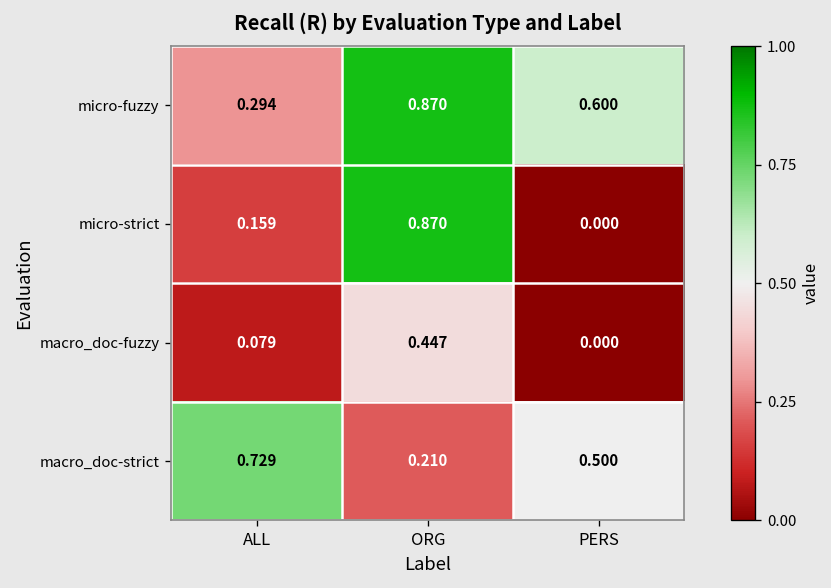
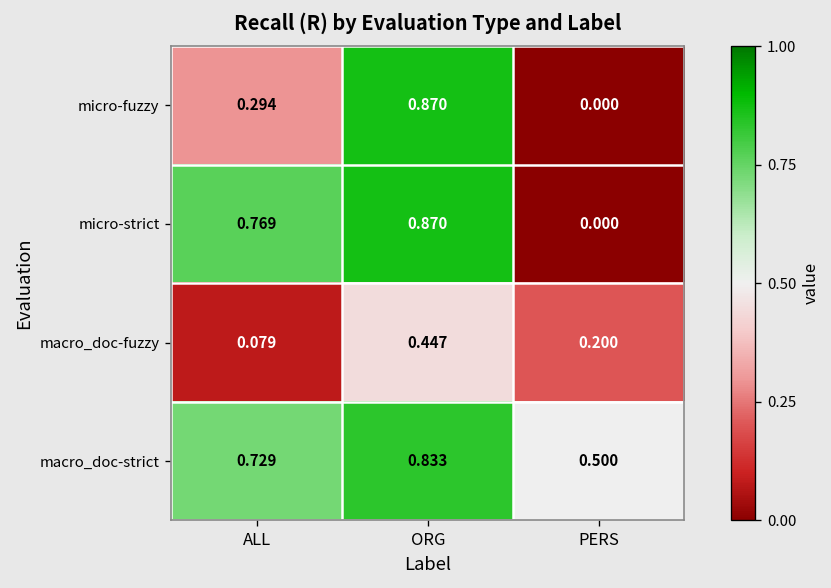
micro-fuzzy, PERS: 0.600 -> 0.000
micro-strict, ALL: 0.159 -> 0.769
macro_doc-fuzzy, PERS: 0.000 -> 0.200
macro_doc-strict, ORG: 0.210 -> 0.833
